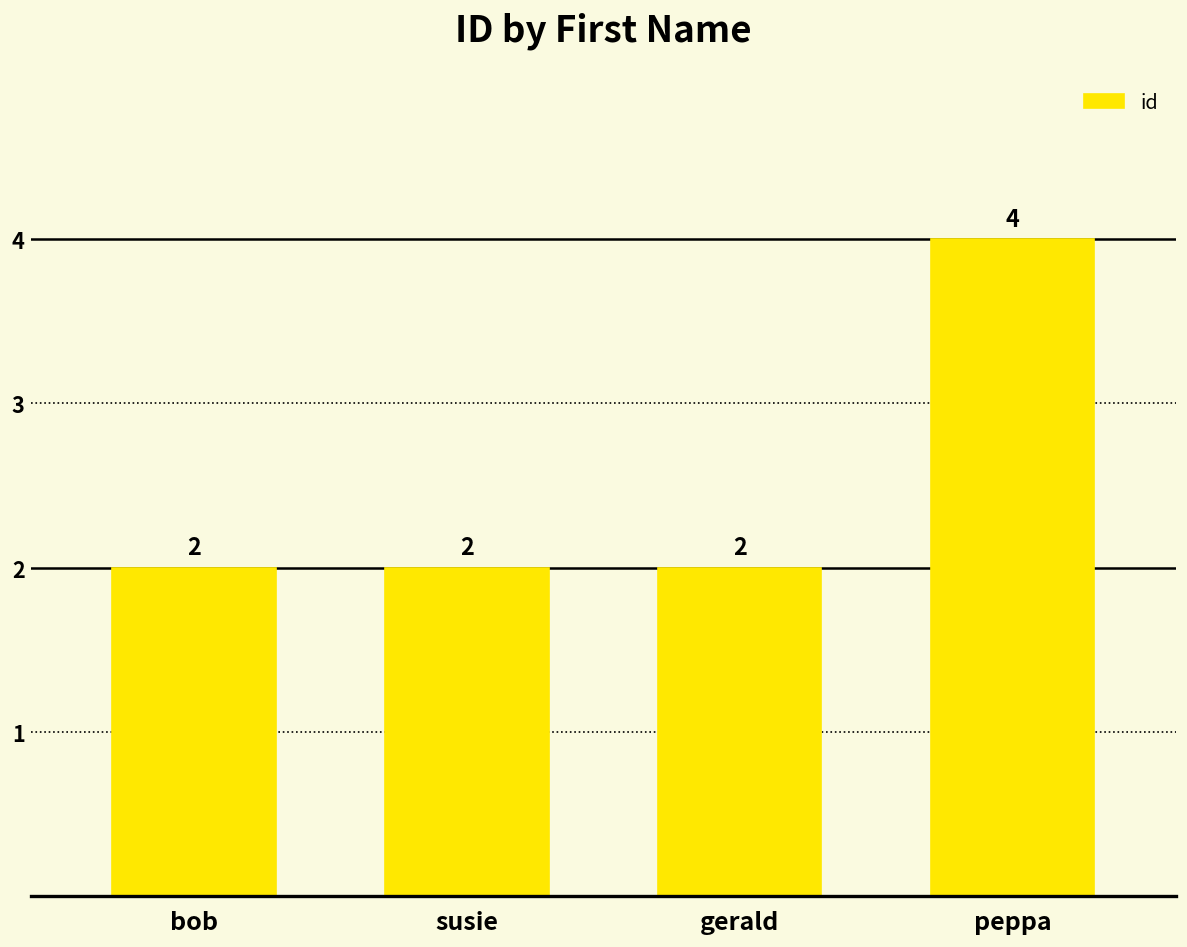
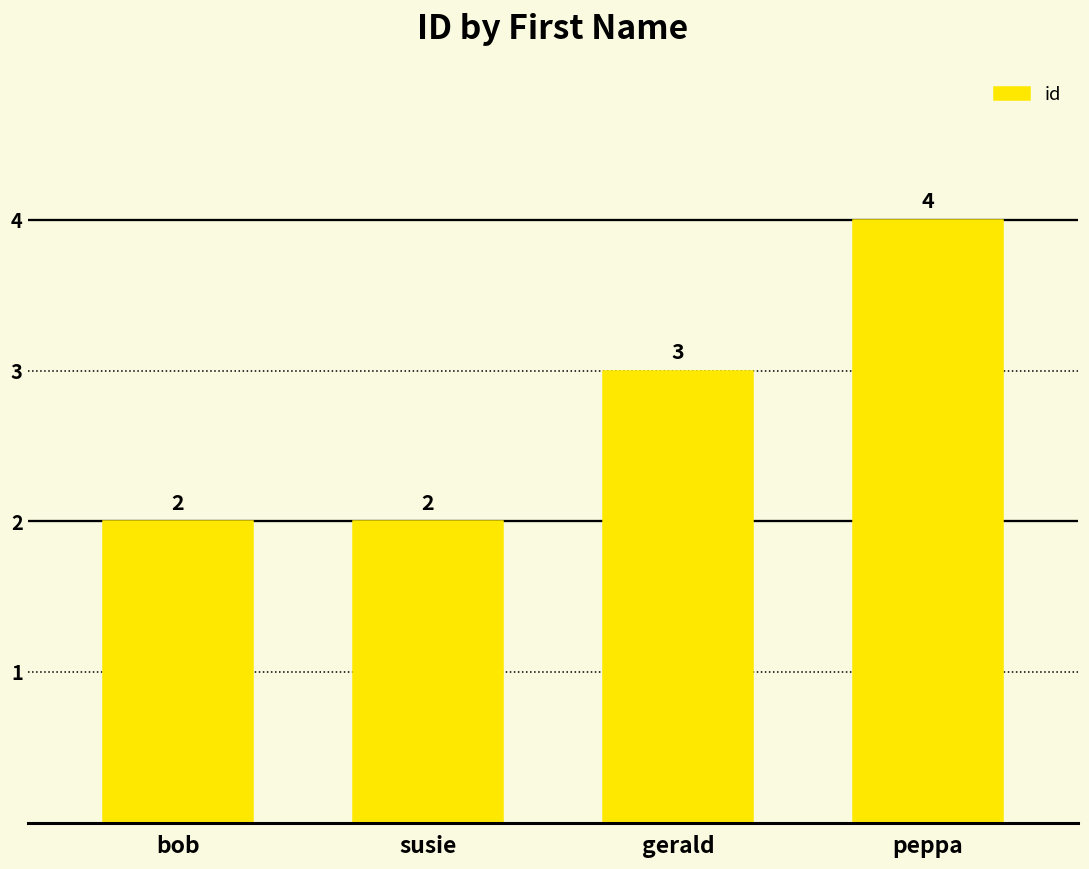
gerald: 2 -> 3
